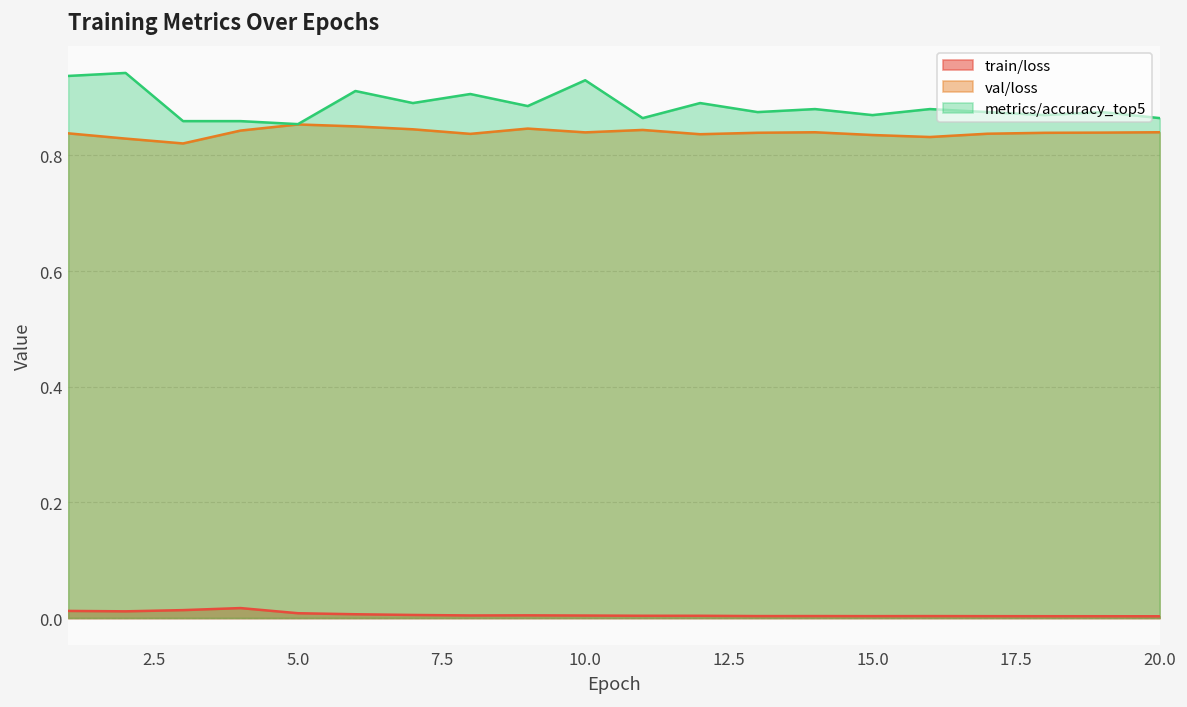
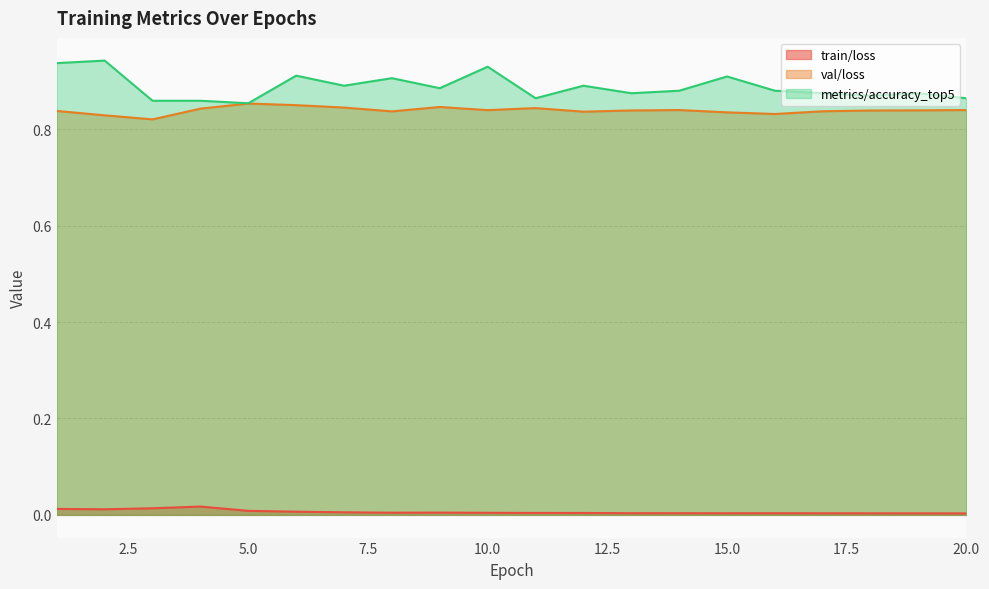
metrics/accuracy_top5, 15.0: 0.87 -> 0.91
